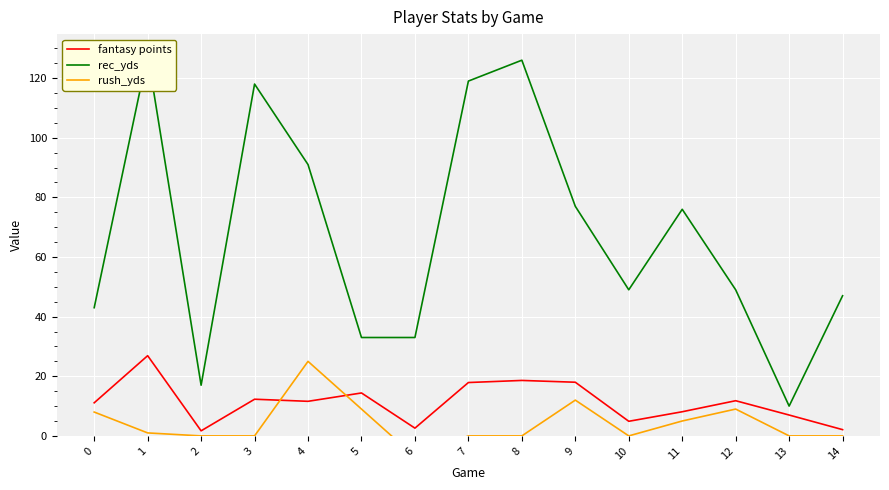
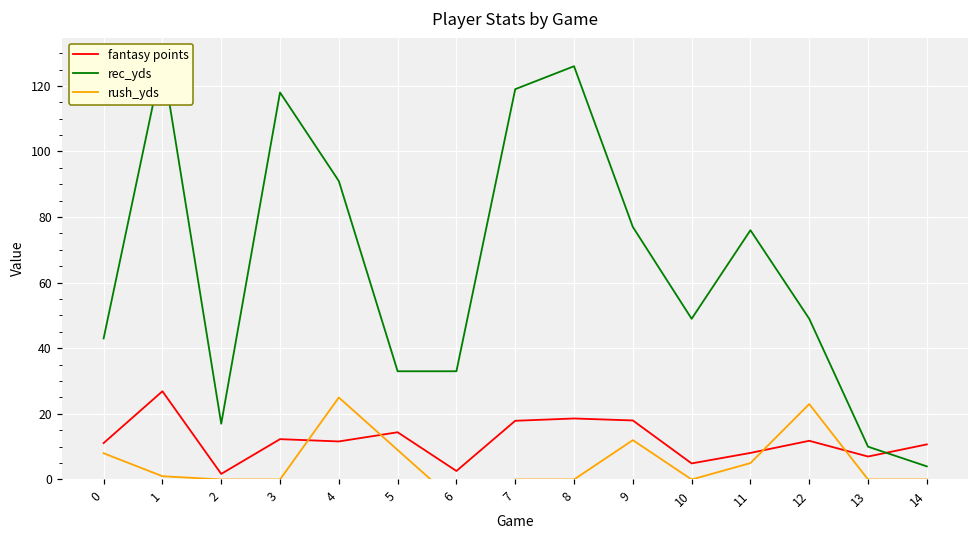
rush_yds, 12: 9 -> 23
fantasy points, 14: 2 -> 11
rec_yds, 14: 47 -> 4
